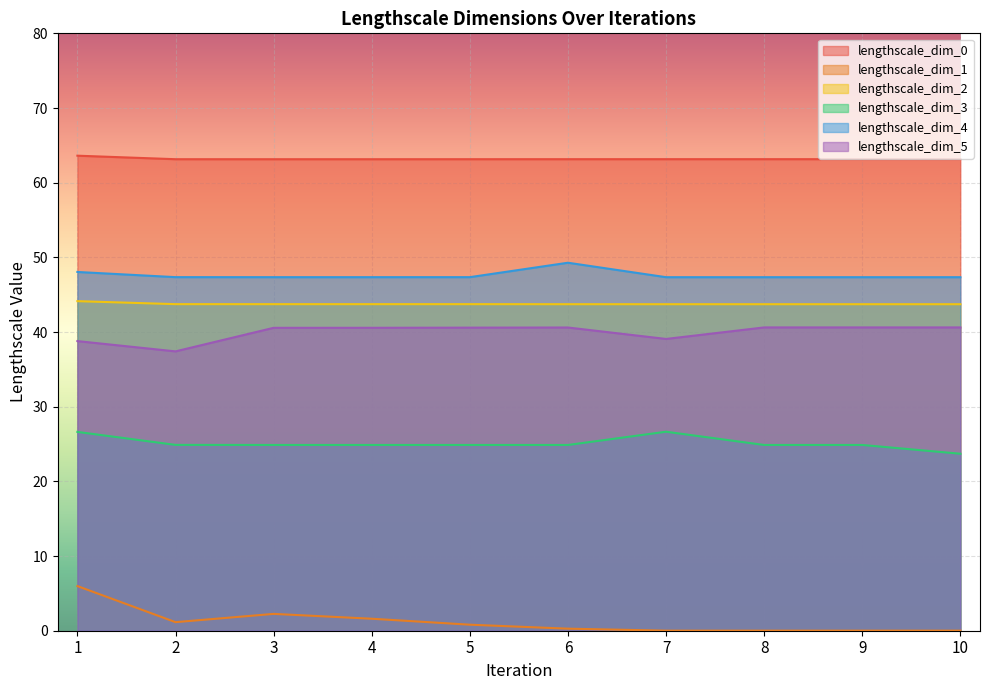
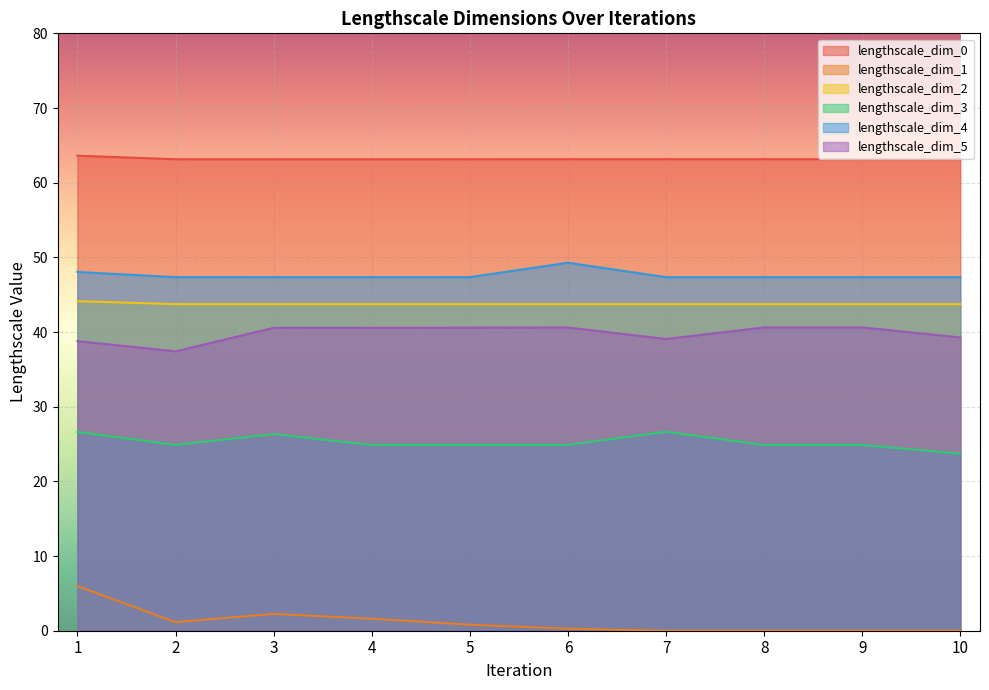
lengthscale_dim_3, 3: 25 -> 26
lengthscale_dim_5, 10: 41 -> 39
